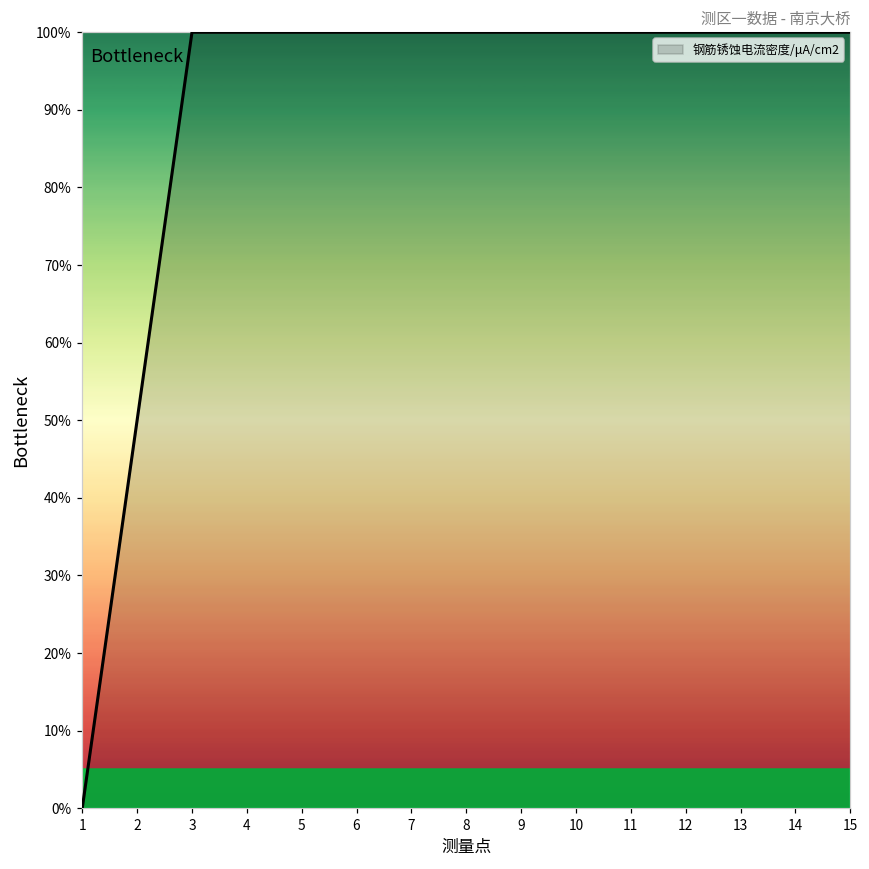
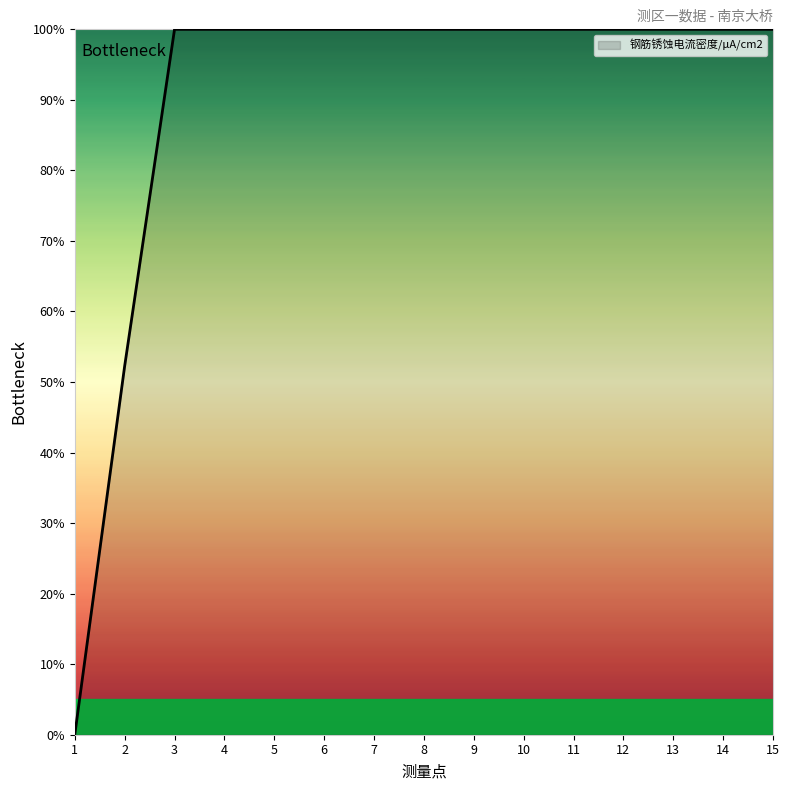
2: 50% -> 52%
